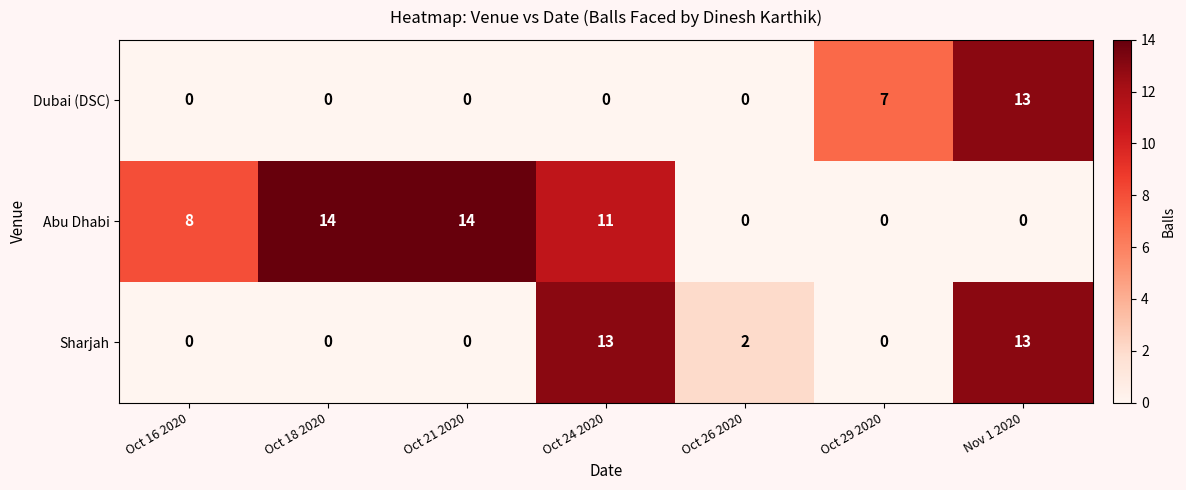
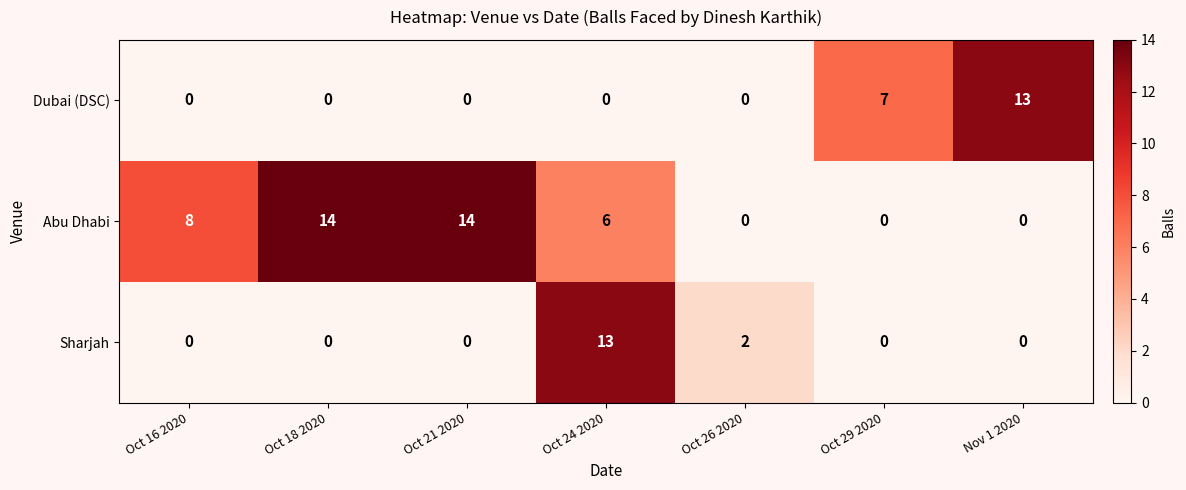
Abu Dhabi, Oct 24 2020: 11 -> 6
Sharjah, Nov 1 2020: 13 -> 0
